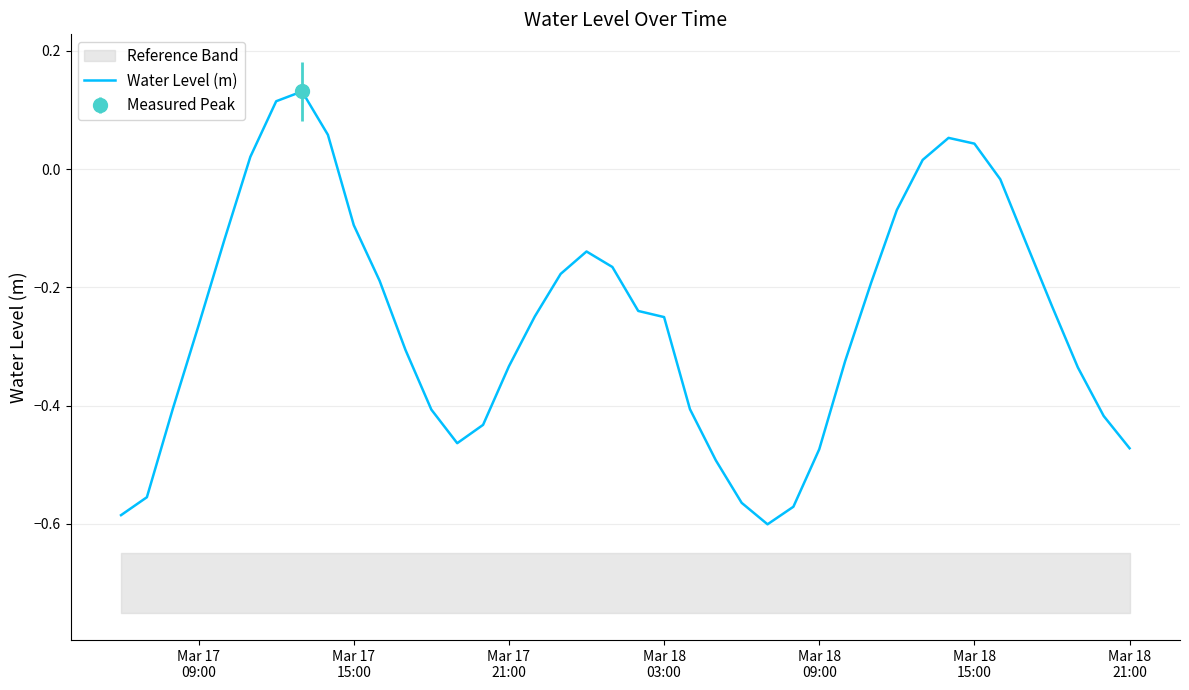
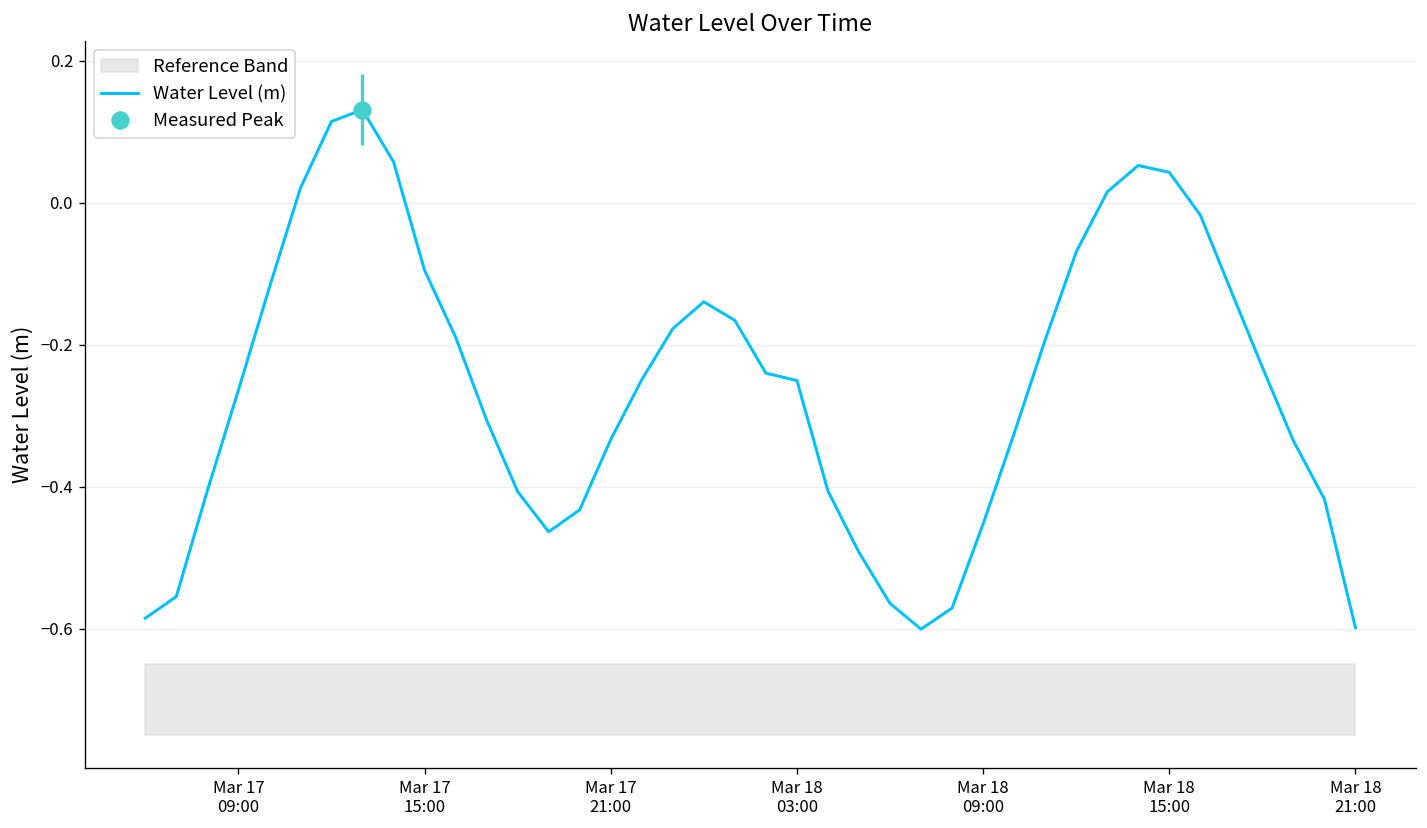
Water Level (m), Mar 18 09:00: -0.47 -> -0.45
Water Level (m), Mar 18 21:00: -0.47 -> -0.60
